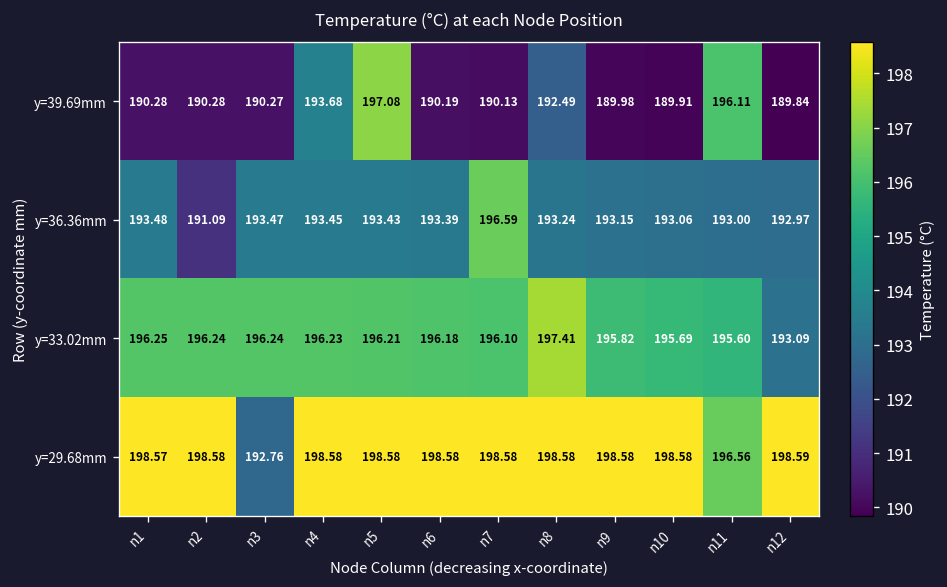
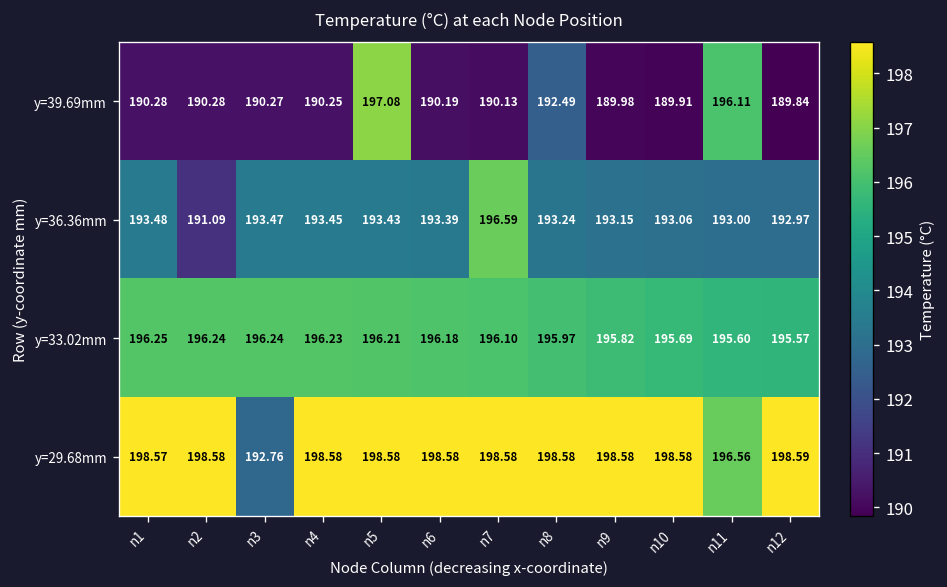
y=39.69mm, n4: 193.68 -> 190.25
y=33.02mm, n8: 197.41 -> 195.97
y=33.02mm, n12: 193.09 -> 195.57
